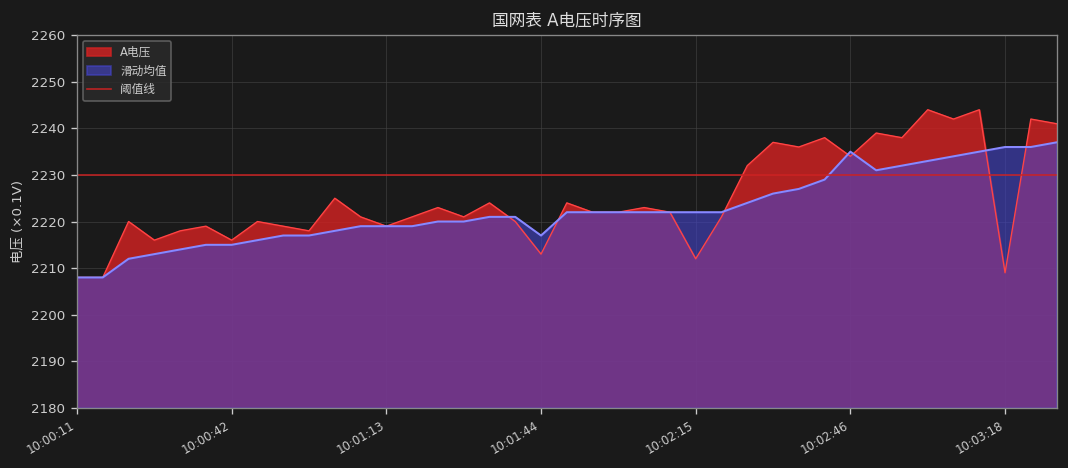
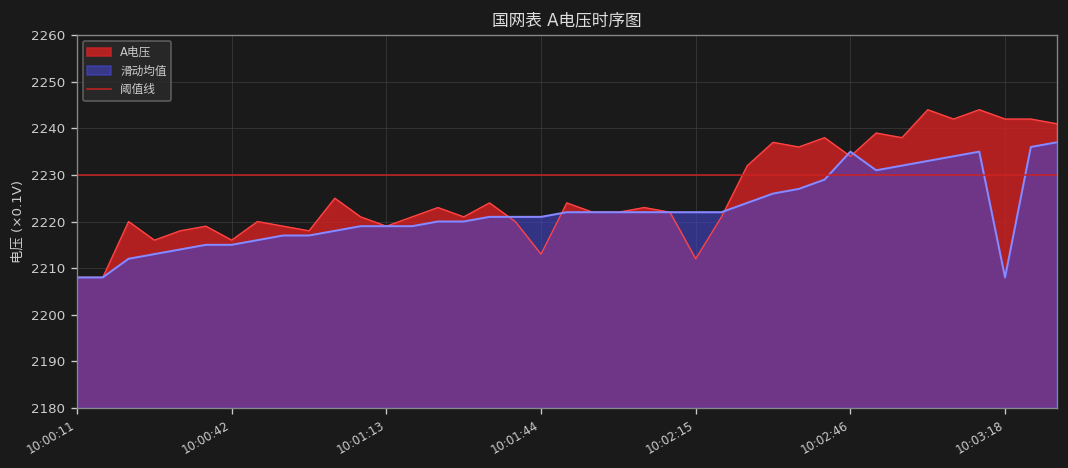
滑动均值, 10:01:44: 2217 -> 2221
A电压, 10:03:18: 2209 -> 2242
滑动均值, 10:03:18: 2236 -> 2208
